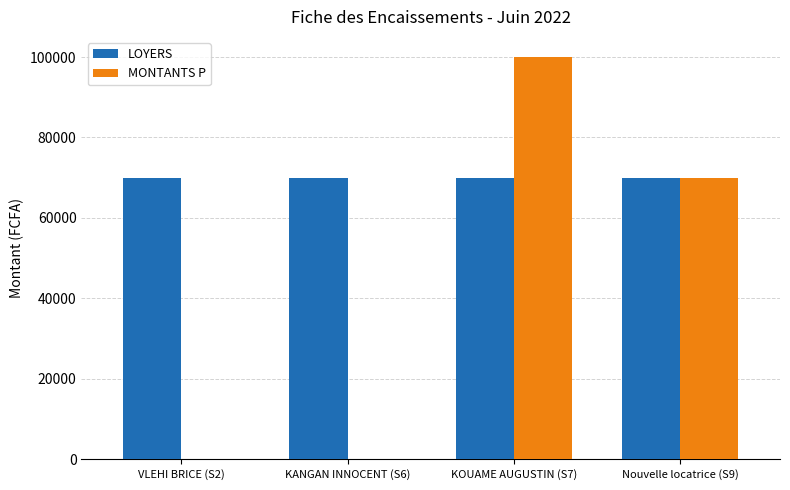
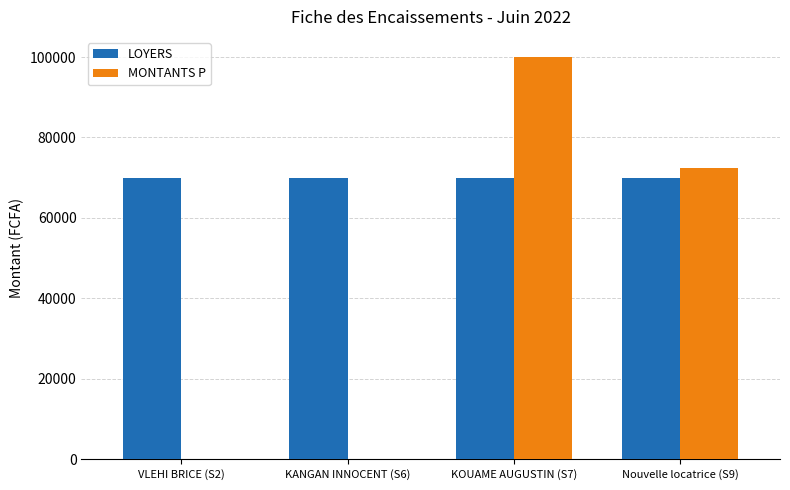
MONTANTS P, Nouvelle locatrice (S9): 70000 -> 72000
